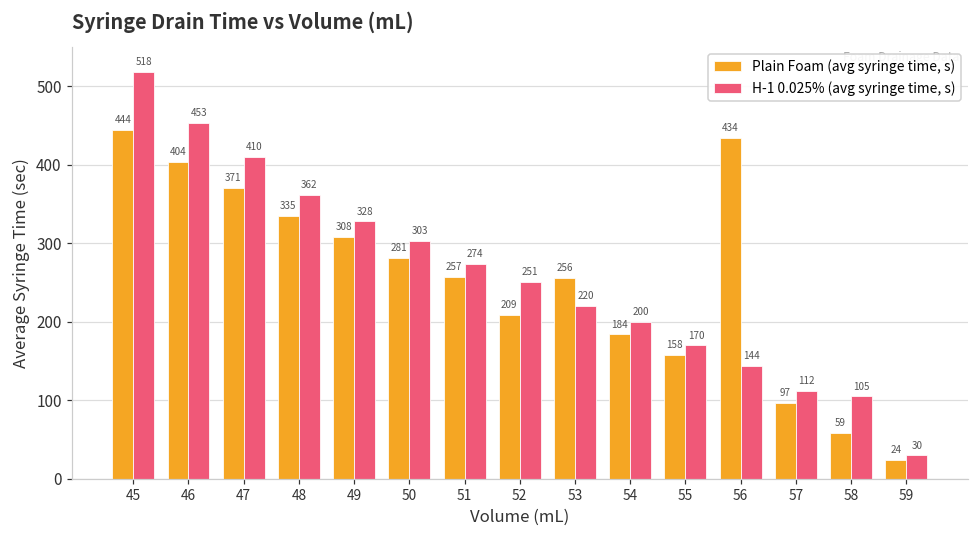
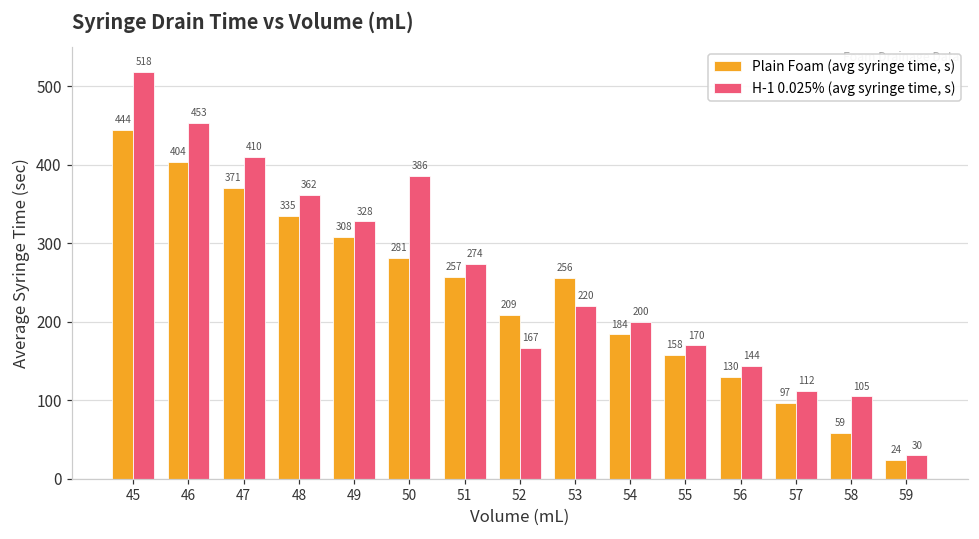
H-1 0.025% (avg syringe time, s), 50: 303 -> 386
H-1 0.025% (avg syringe time, s), 52: 251 -> 167
Plain Foam (avg syringe time, s), 56: 434 -> 130
